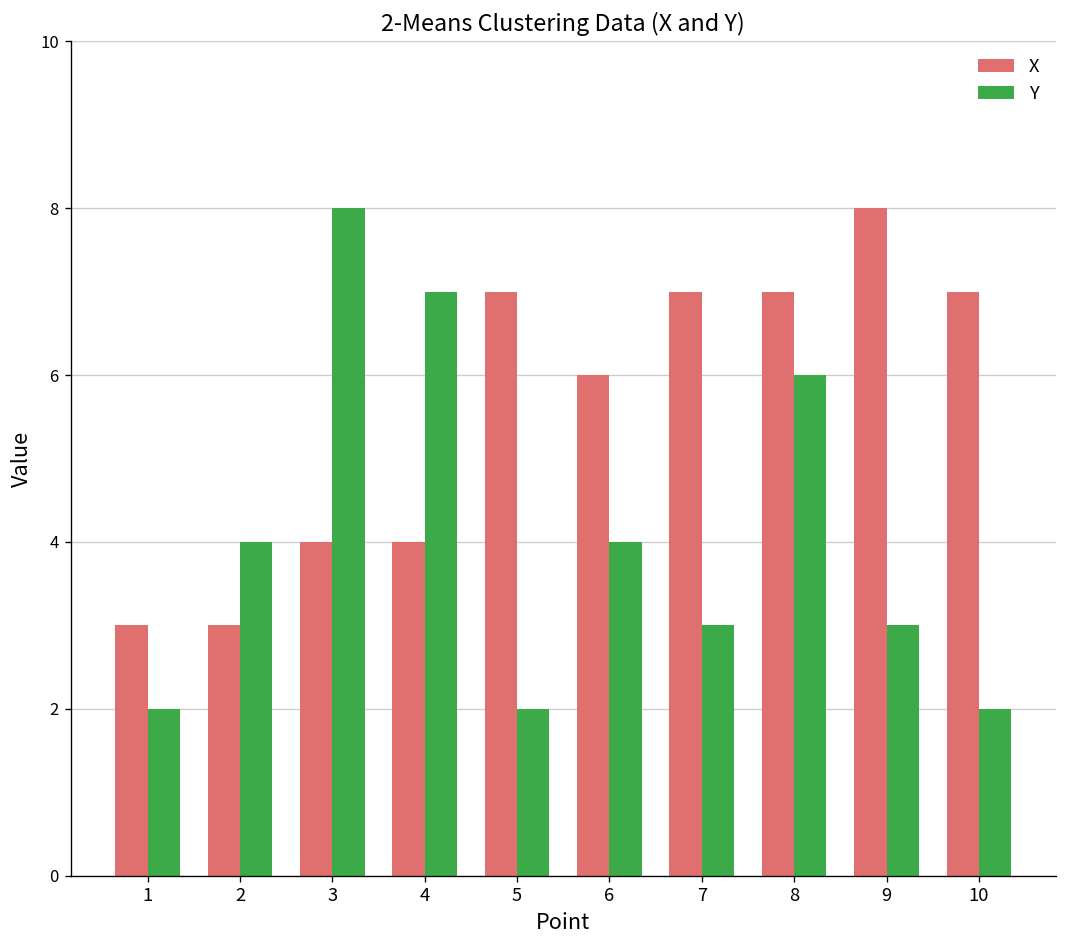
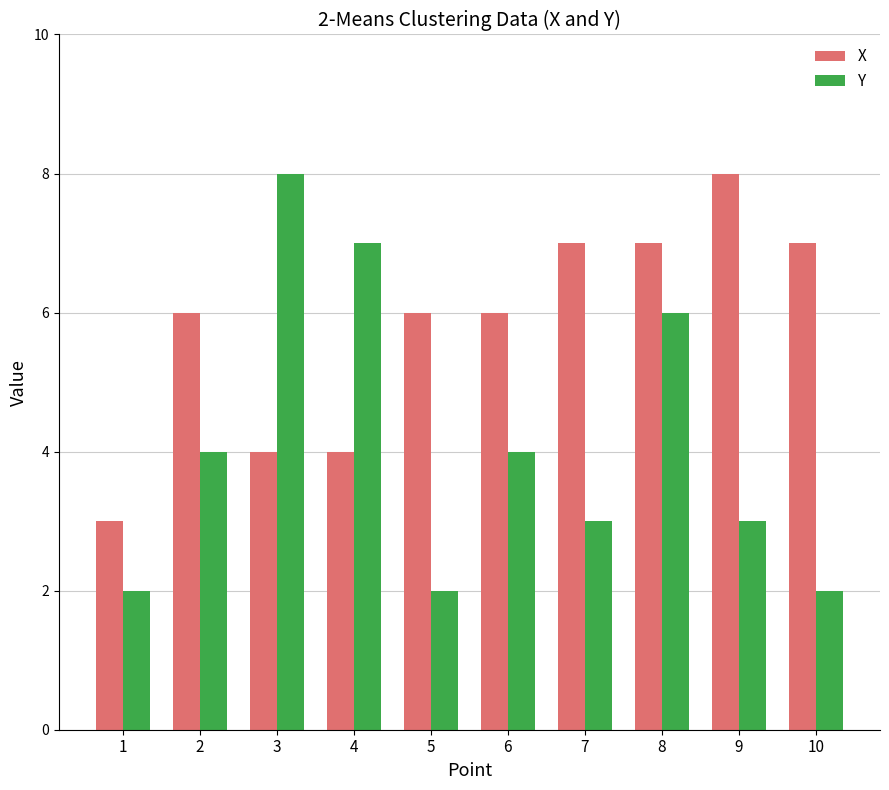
X, 2: 3 -> 6
X, 5: 7 -> 6
